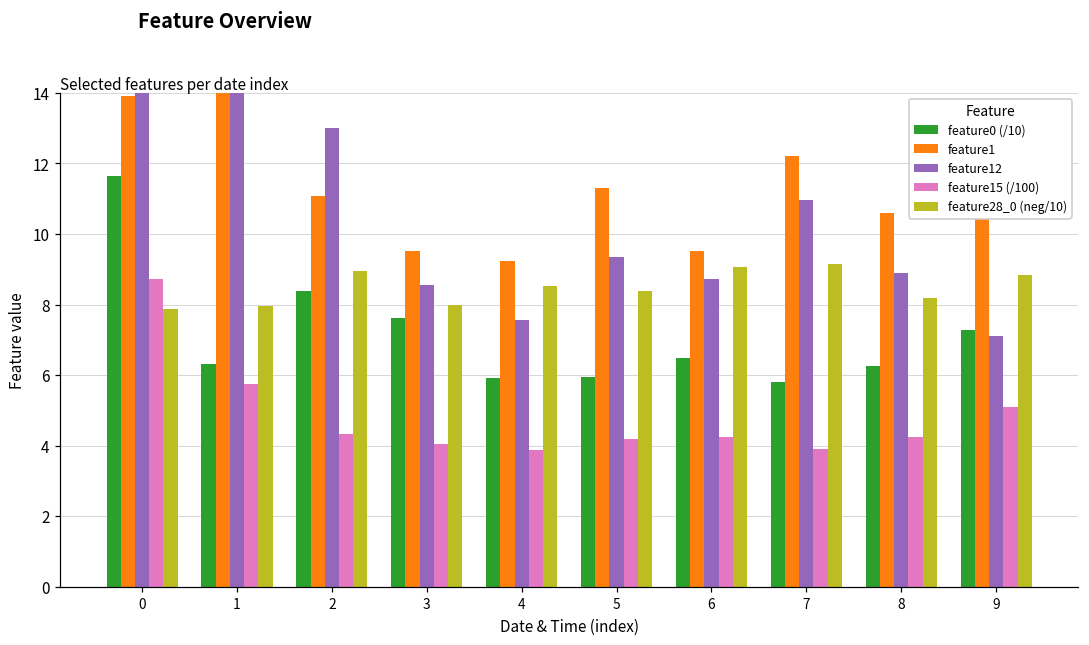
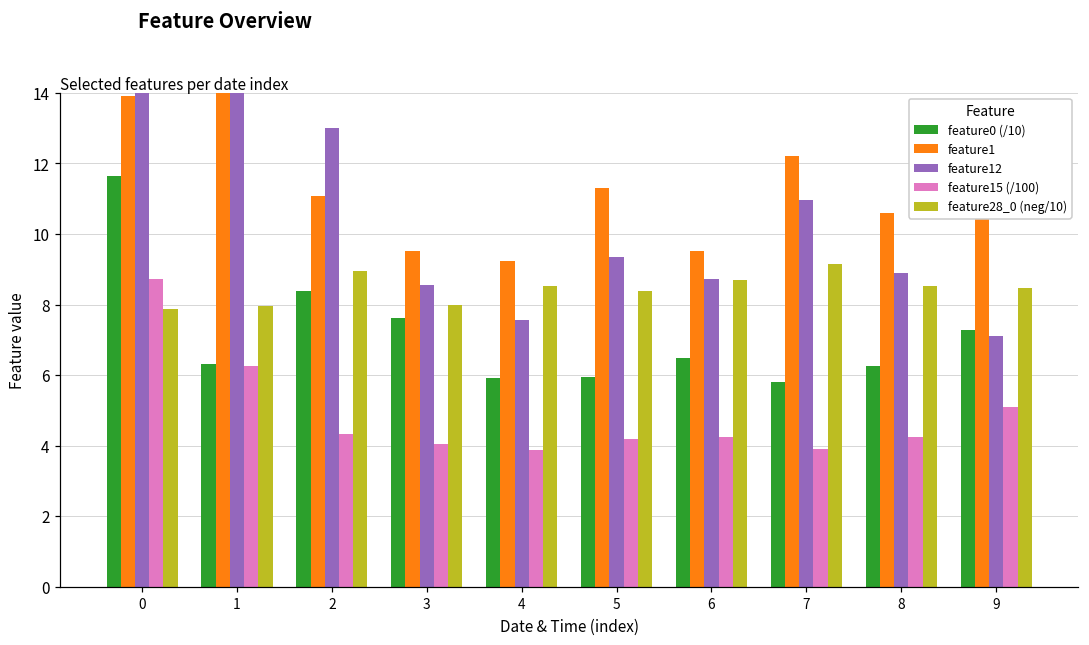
feature15 (/100), 1: 5.8 -> 6.2
feature28_0 (neg/10), 6: 9.1 -> 8.7
feature28_0 (neg/10), 8: 8.2 -> 8.5
feature28_0 (neg/10), 9: 8.8 -> 8.5
